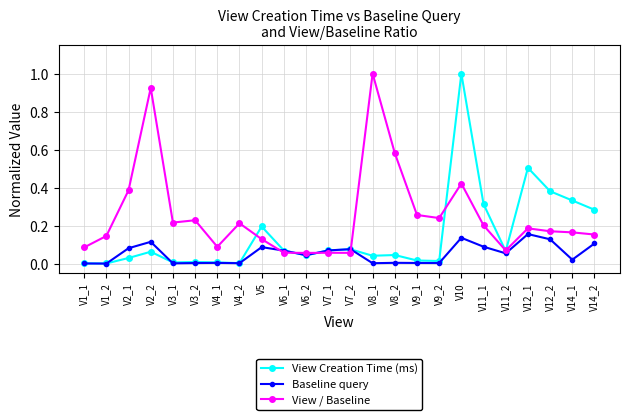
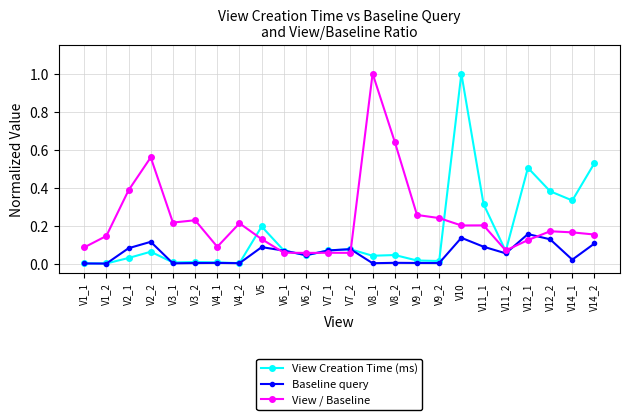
View / Baseline, V2_2: 0.92 -> 0.56
View / Baseline, V8_2: 0.58 -> 0.64
View / Baseline, V10: 0.42 -> 0.20
View / Baseline, V12_1: 0.19 -> 0.12
View Creation Time (ms), V14_2: 0.28 -> 0.53
